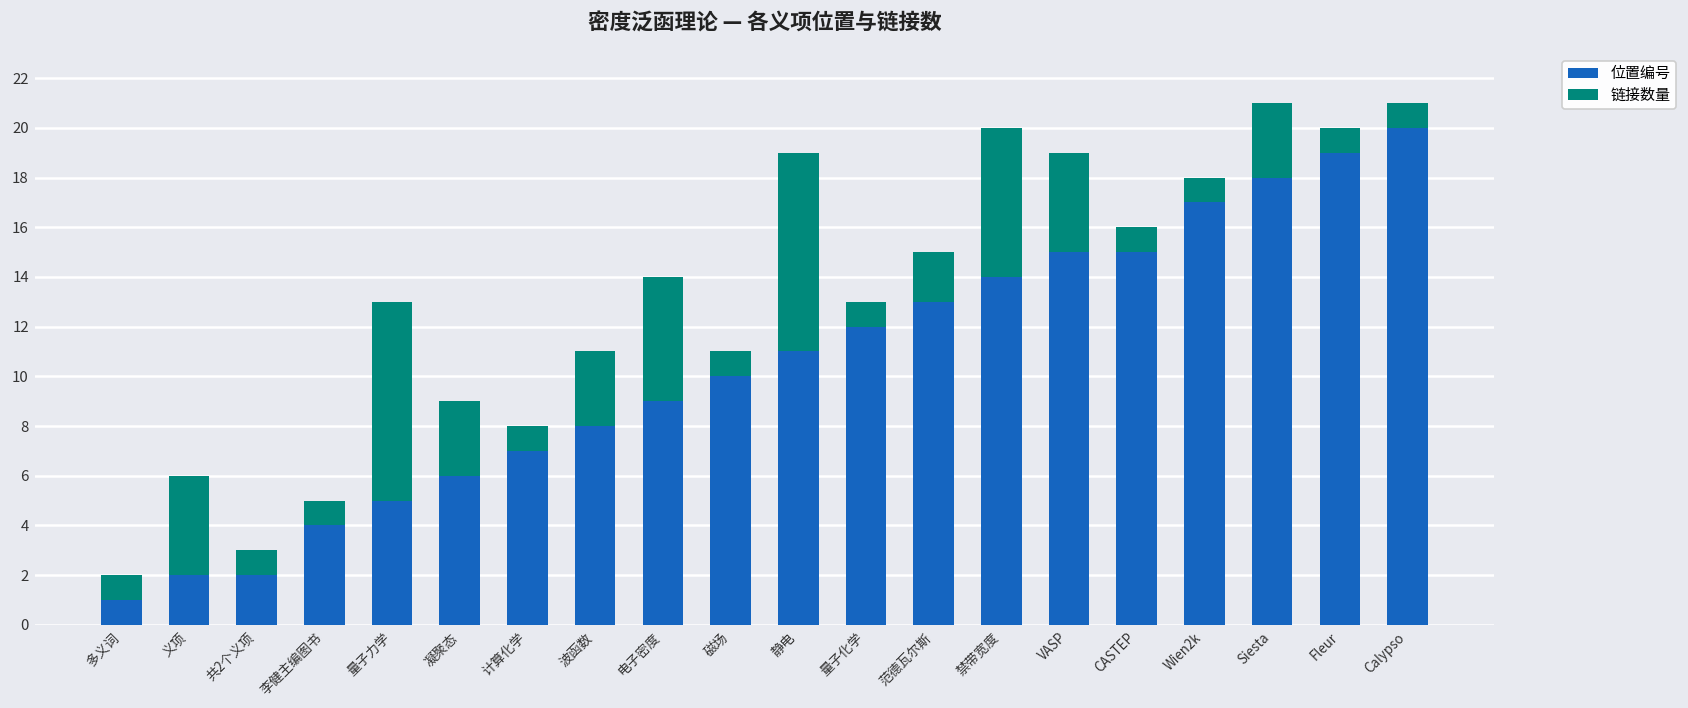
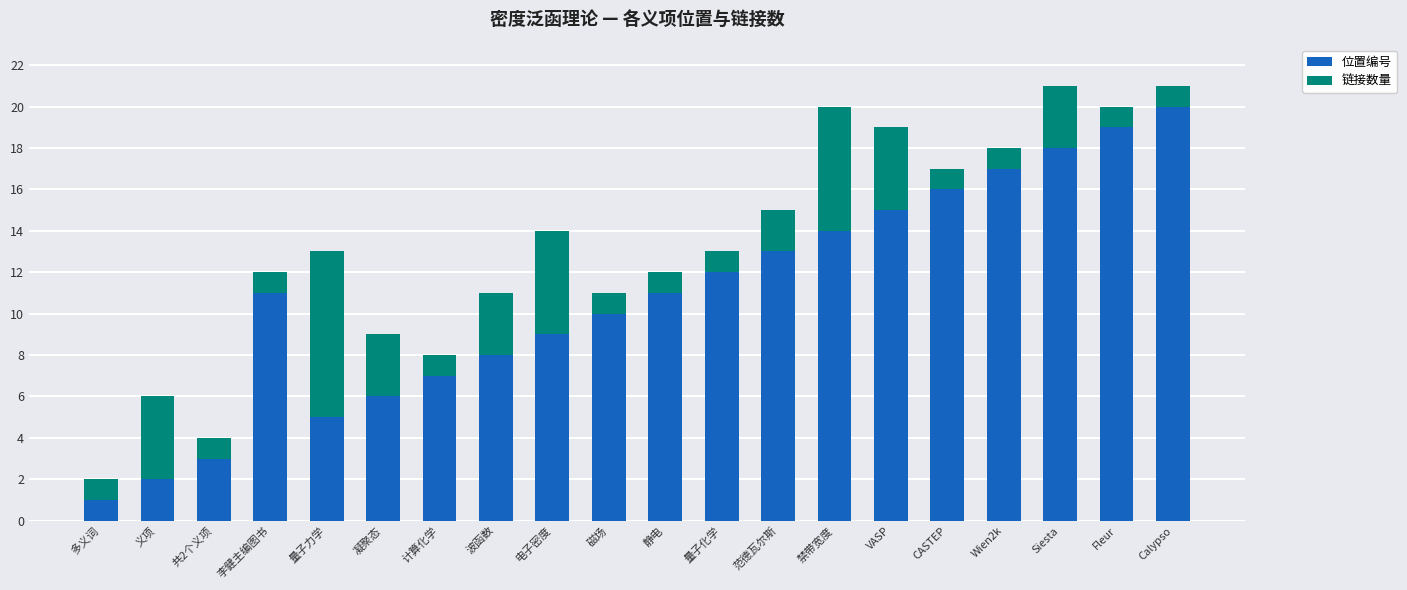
位置编号, 共2个义项: 2 -> 3
位置编号, 李健主编图书: 4 -> 11
链接数量, 静电: 8 -> 1
位置编号, CASTEP: 15 -> 16
